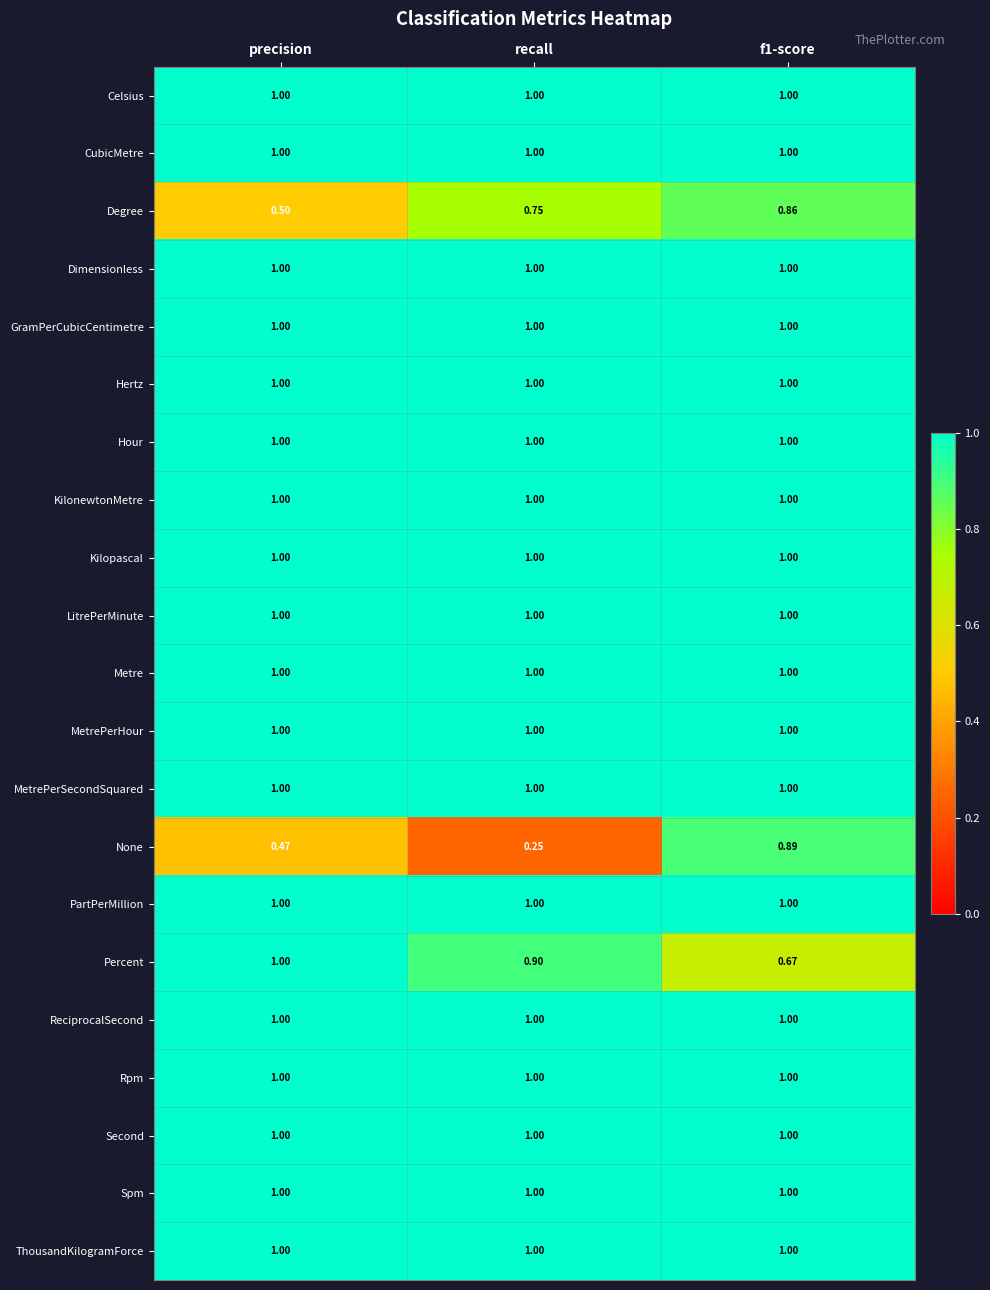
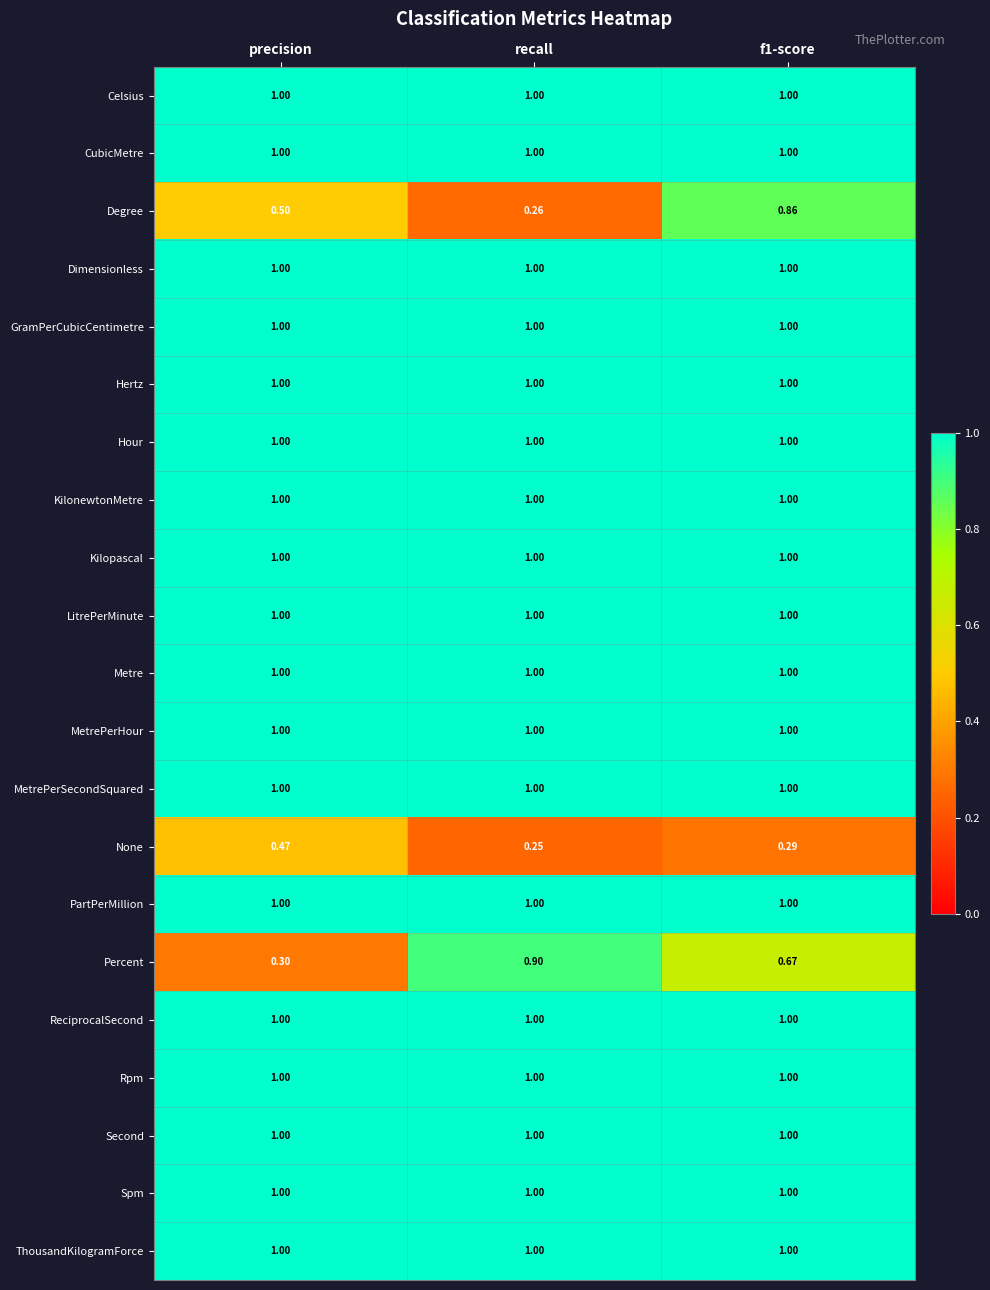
Degree, recall: 0.75 -> 0.26
None, f1-score: 0.89 -> 0.29
Percent, precision: 1.00 -> 0.30
